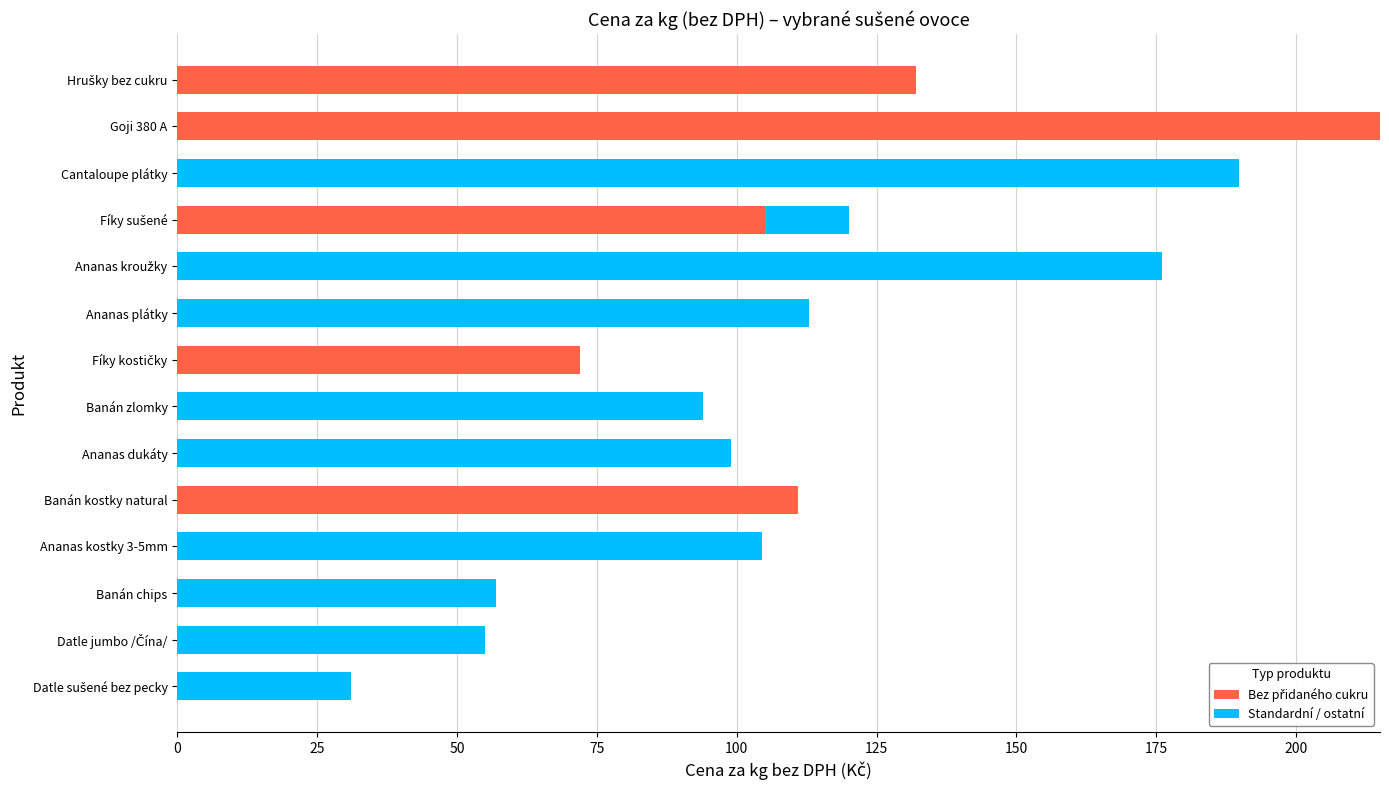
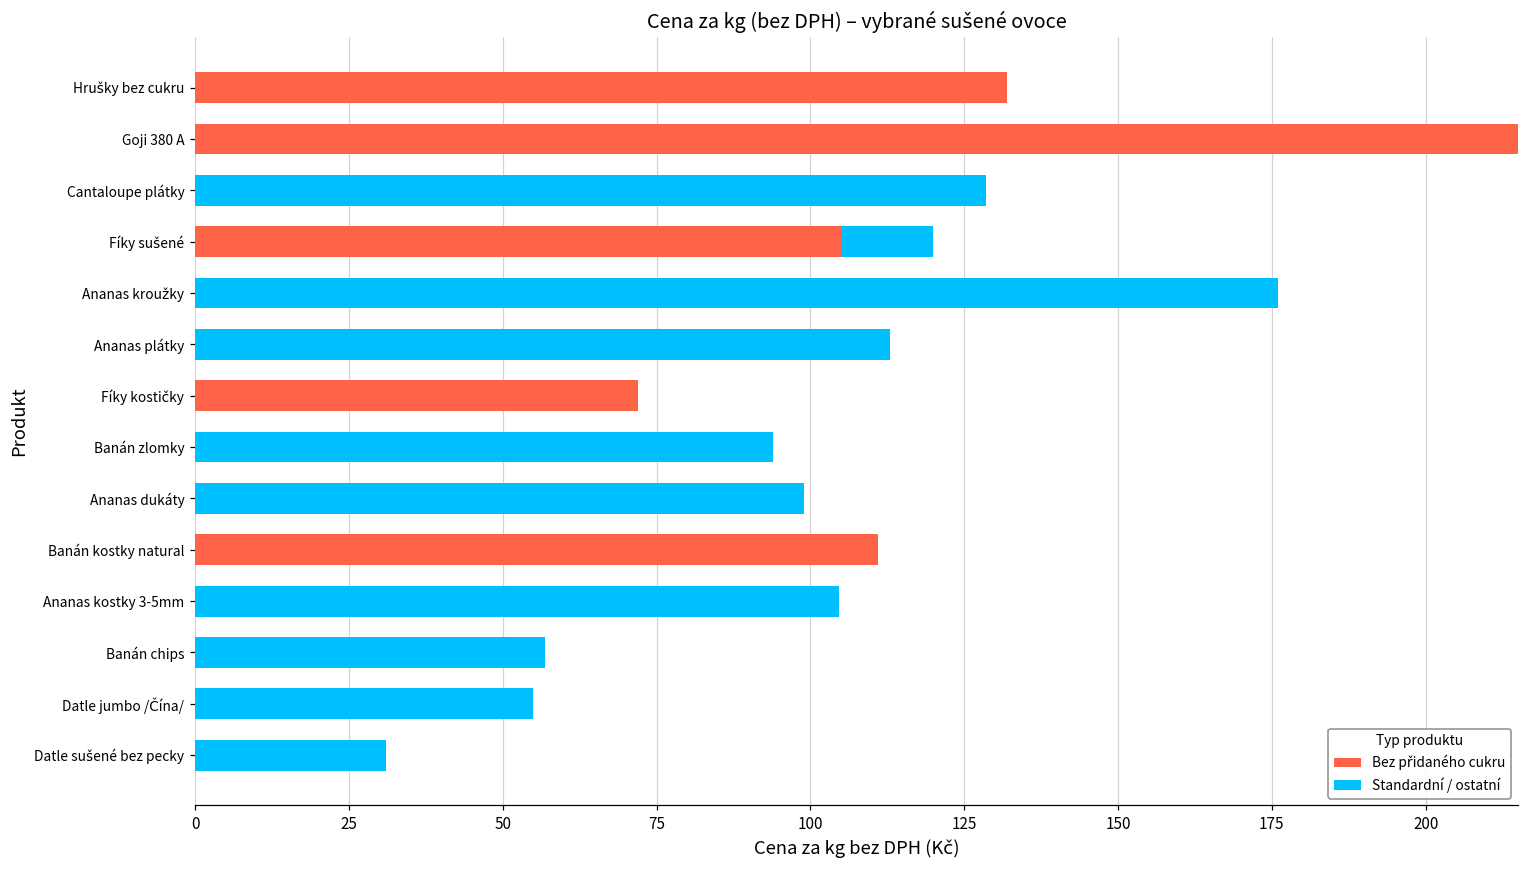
Standardní / ostatní, Cantaloupe plátky: 190 -> 129
